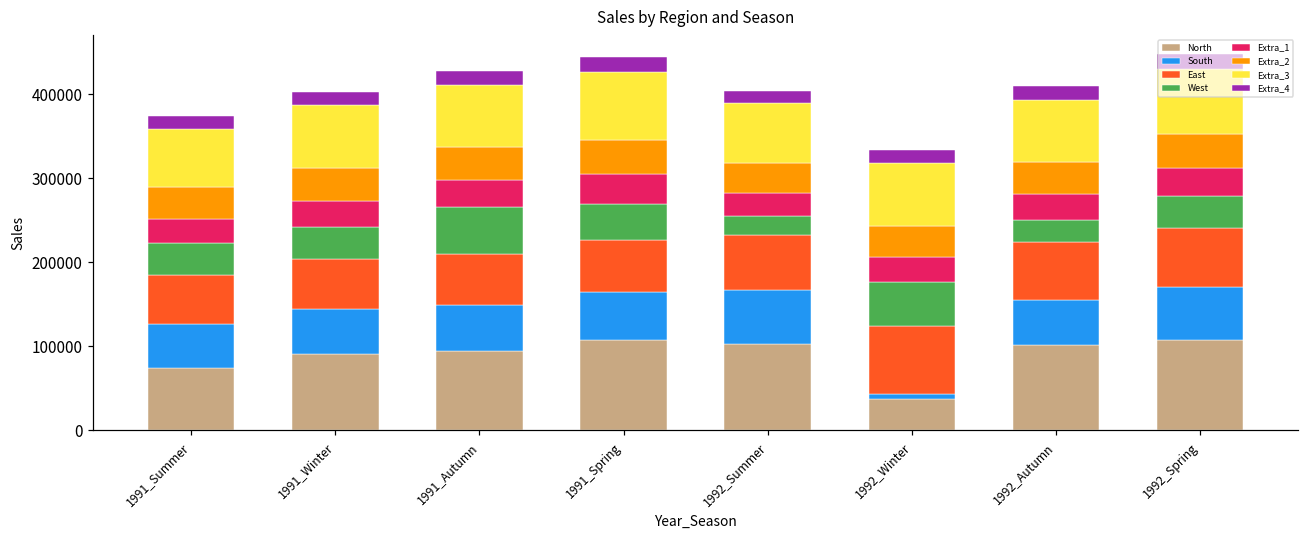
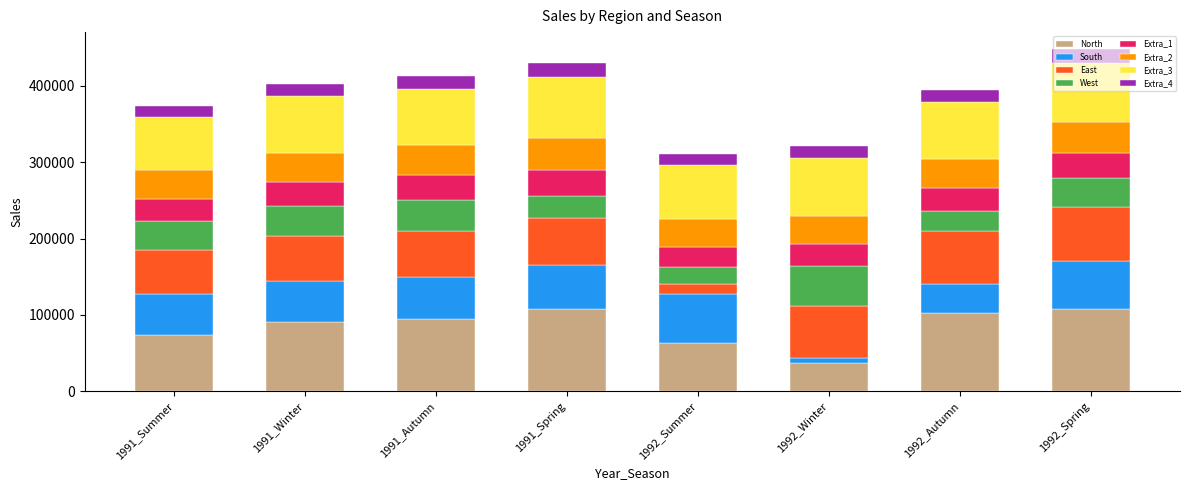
West, 1991_Autumn: 60000 -> 40000
West, 1991_Spring: 40000 -> 30000
North, 1992_Summer: 100000 -> 60000
East, 1992_Summer: 70000 -> 10000
East, 1992_Winter: 80000 -> 70000
South, 1992_Autumn: 50000 -> 40000
